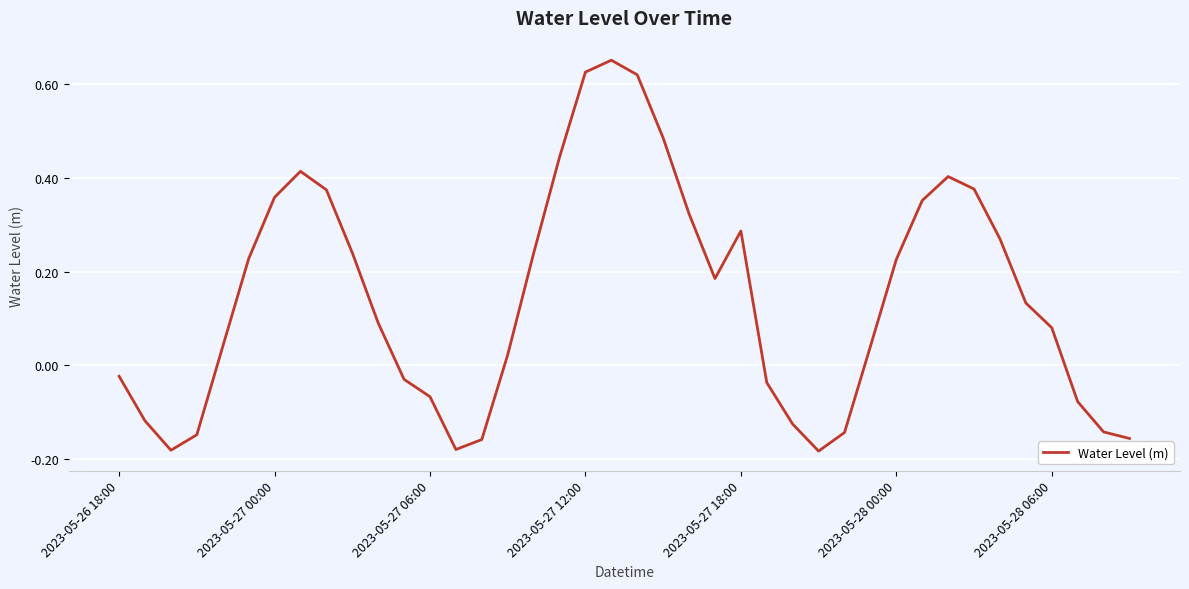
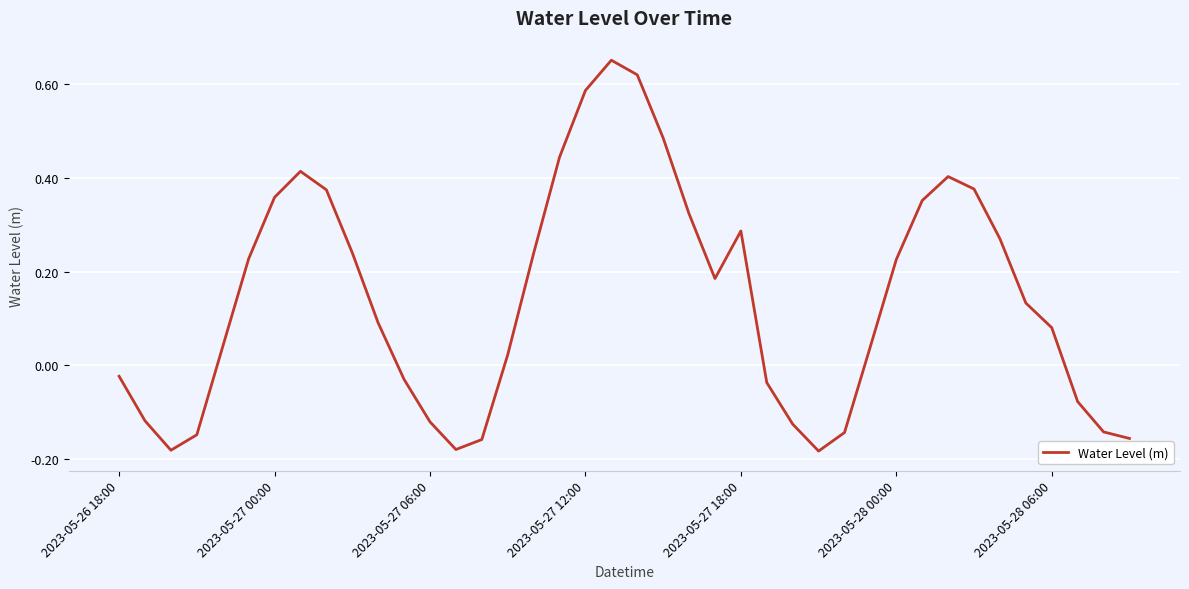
2023-05-27 06:00: -0.07 -> -0.12
2023-05-27 12:00: 0.63 -> 0.59
